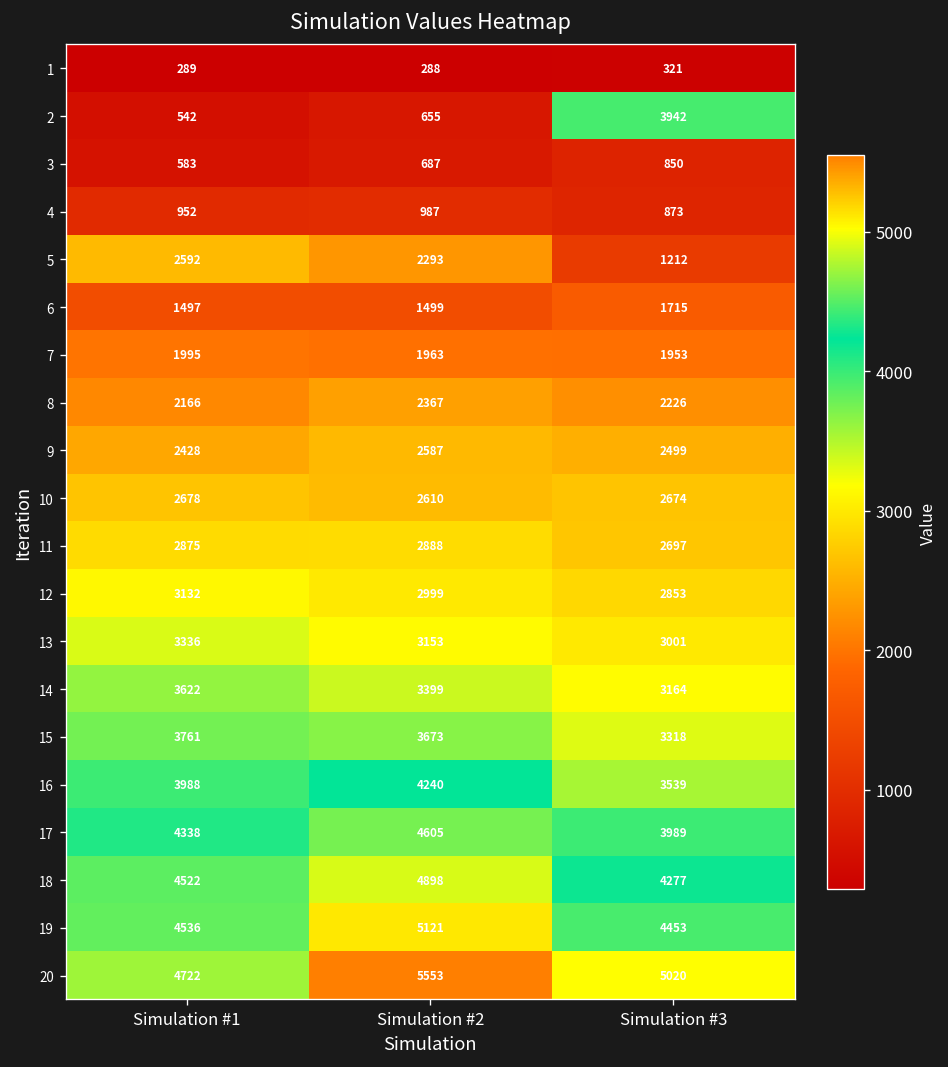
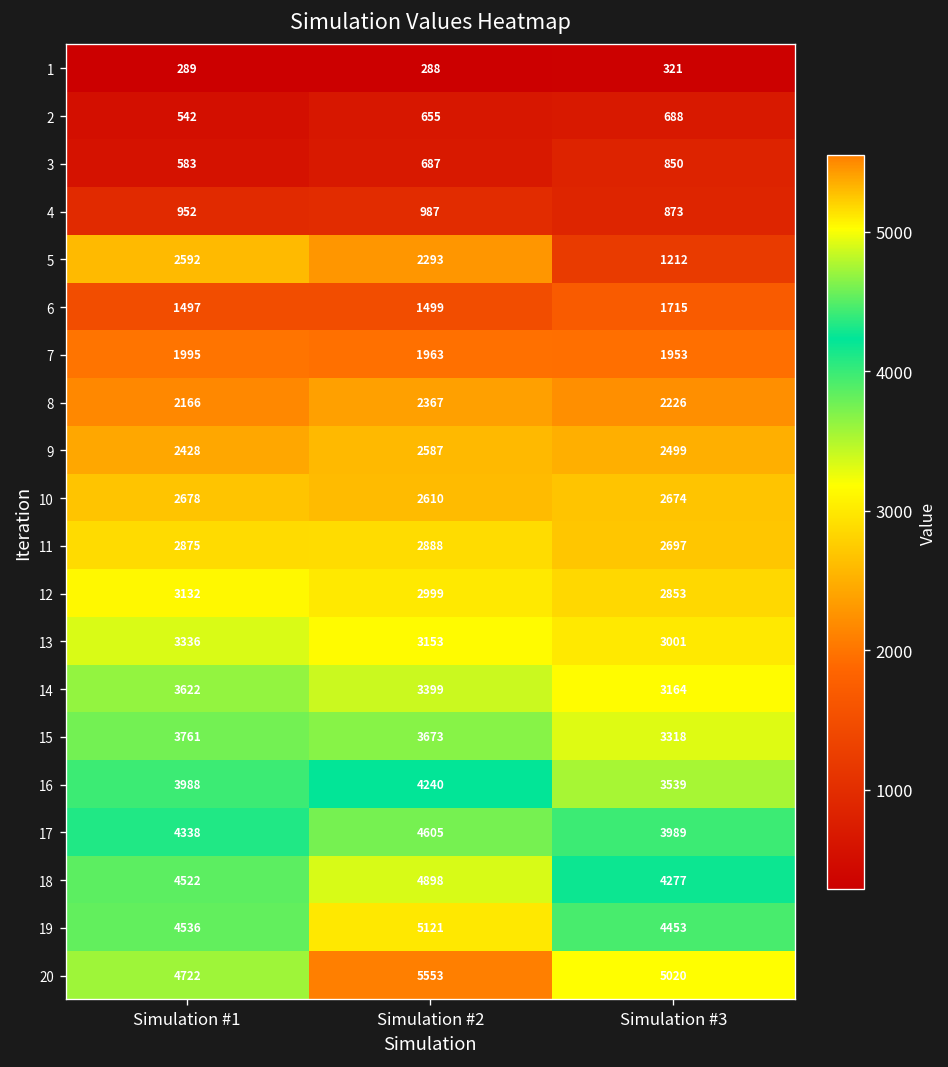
2, Simulation #3: 3942 -> 688
